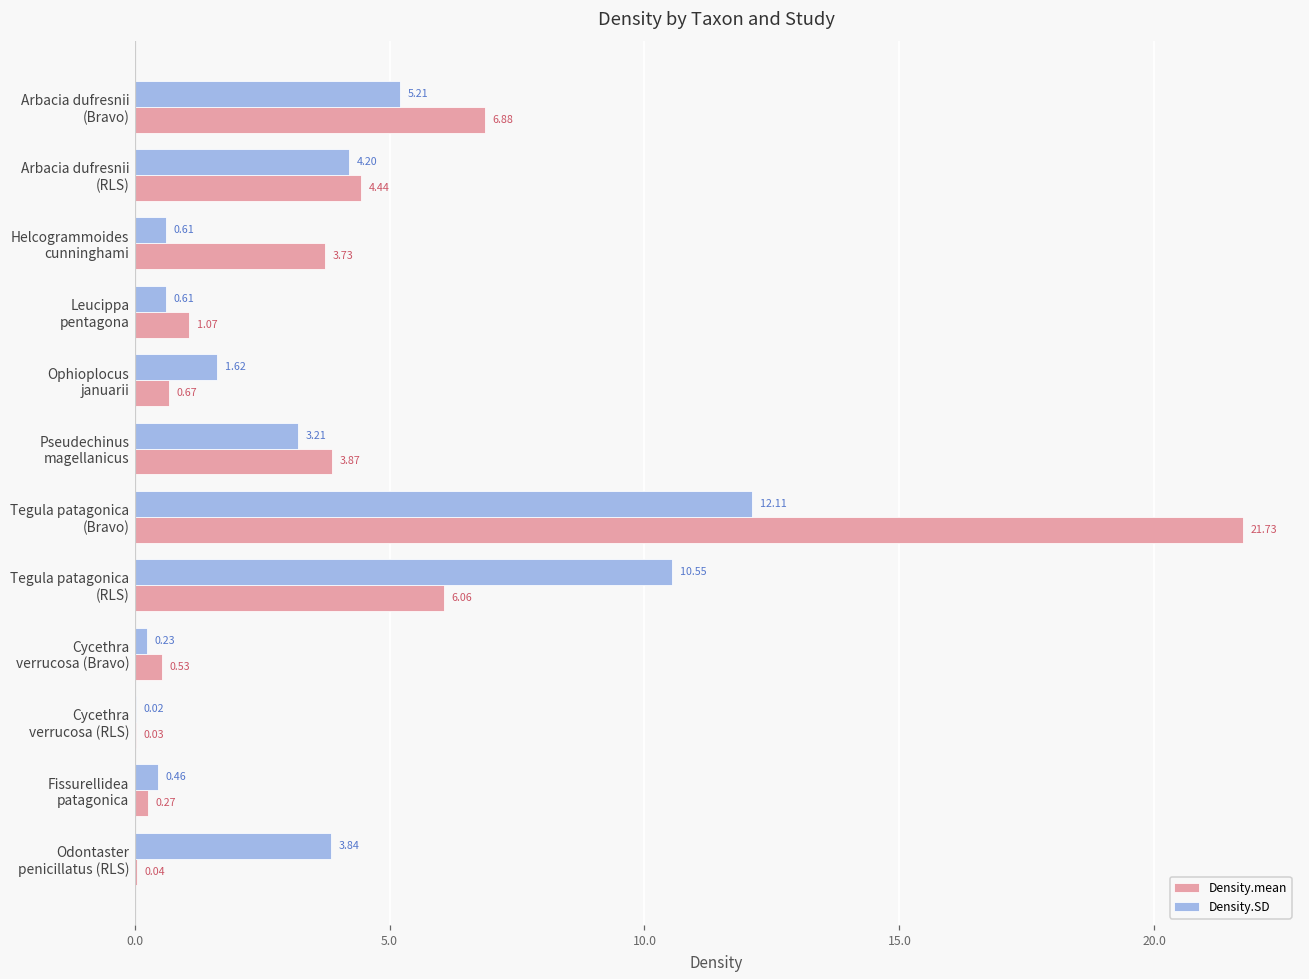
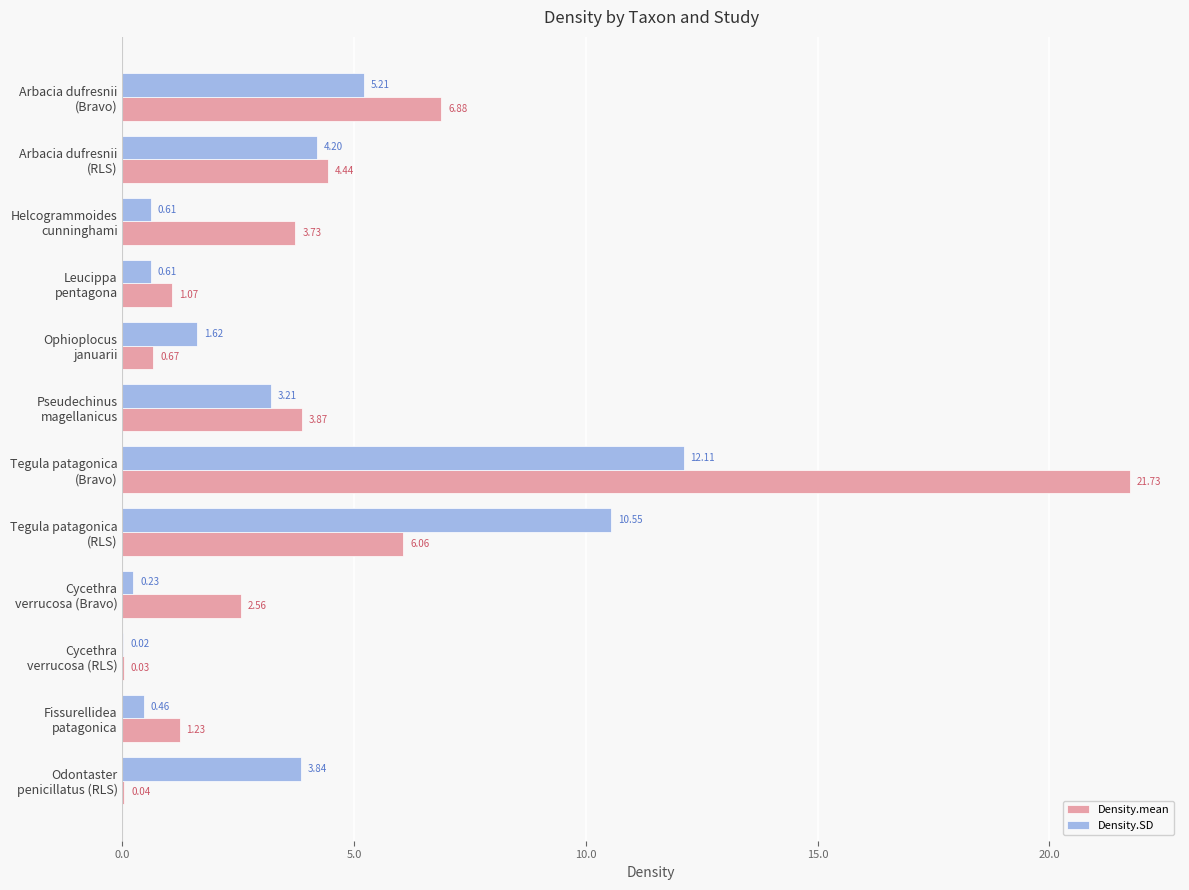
Density.mean, Cycethra verrucosa (Bravo): 0.53 -> 2.56
Density.mean, Fissurellidea patagonica: 0.27 -> 1.23
